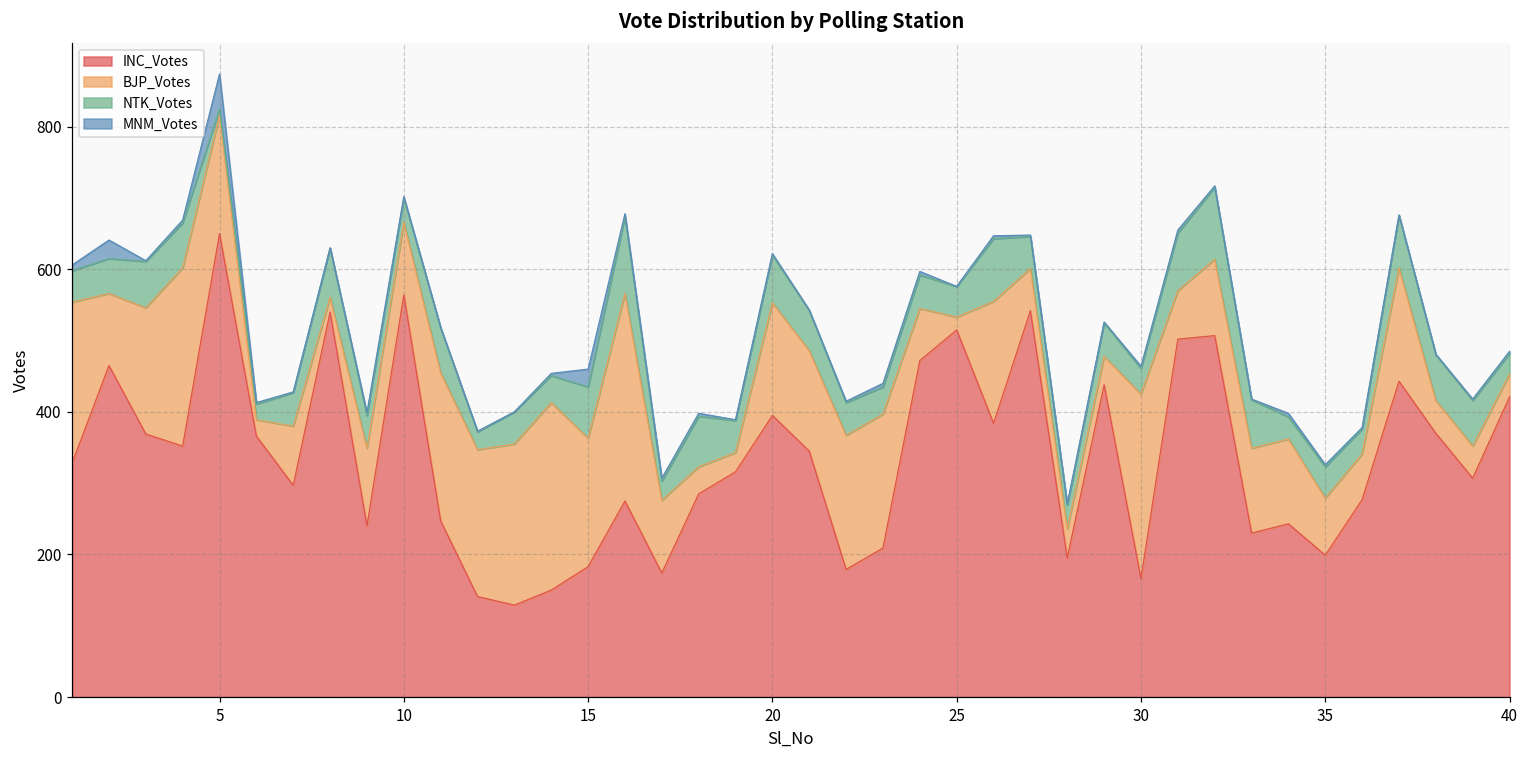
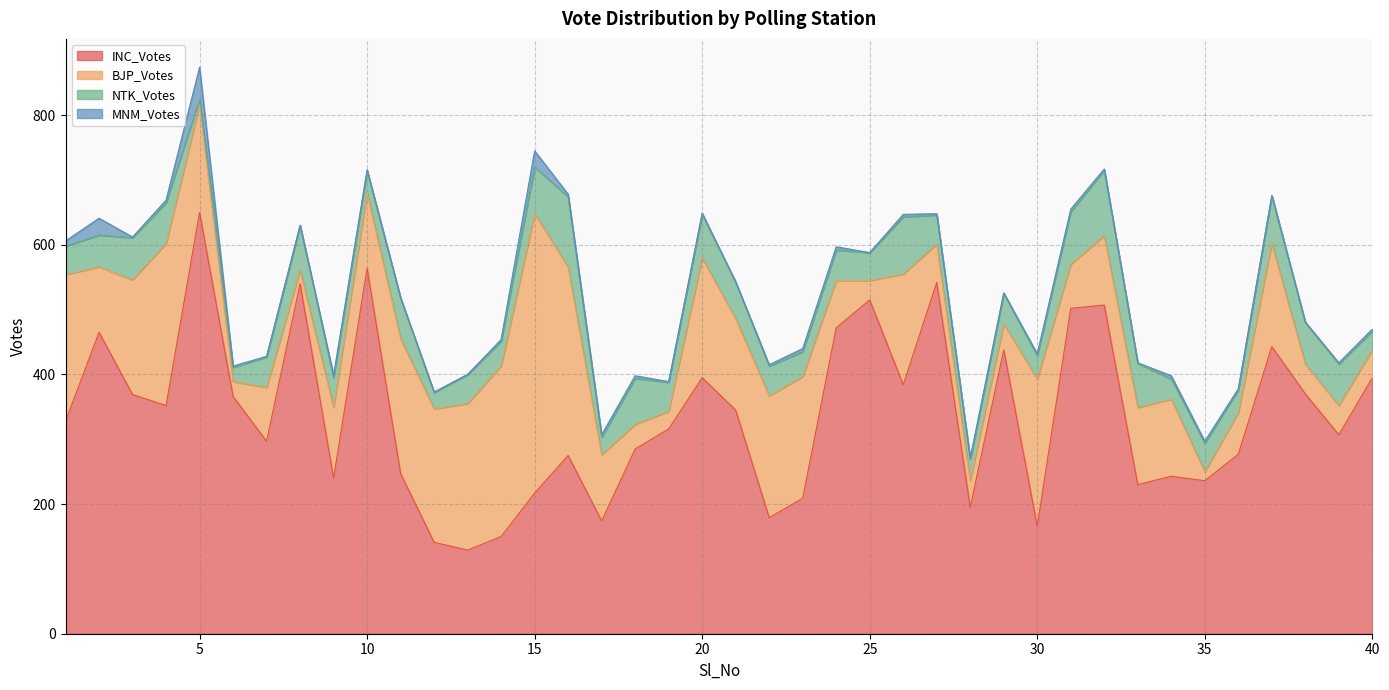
BJP_Votes, 10: 100 -> 120
INC_Votes, 15: 180 -> 220
BJP_Votes, 15: 180 -> 430
BJP_Votes, 20: 160 -> 190
BJP_Votes, 25: 20 -> 30
BJP_Votes, 30: 260 -> 230
INC_Votes, 35: 200 -> 240
BJP_Votes, 35: 80 -> 10
INC_Votes, 40: 420 -> 400
BJP_Votes, 40: 30 -> 40
